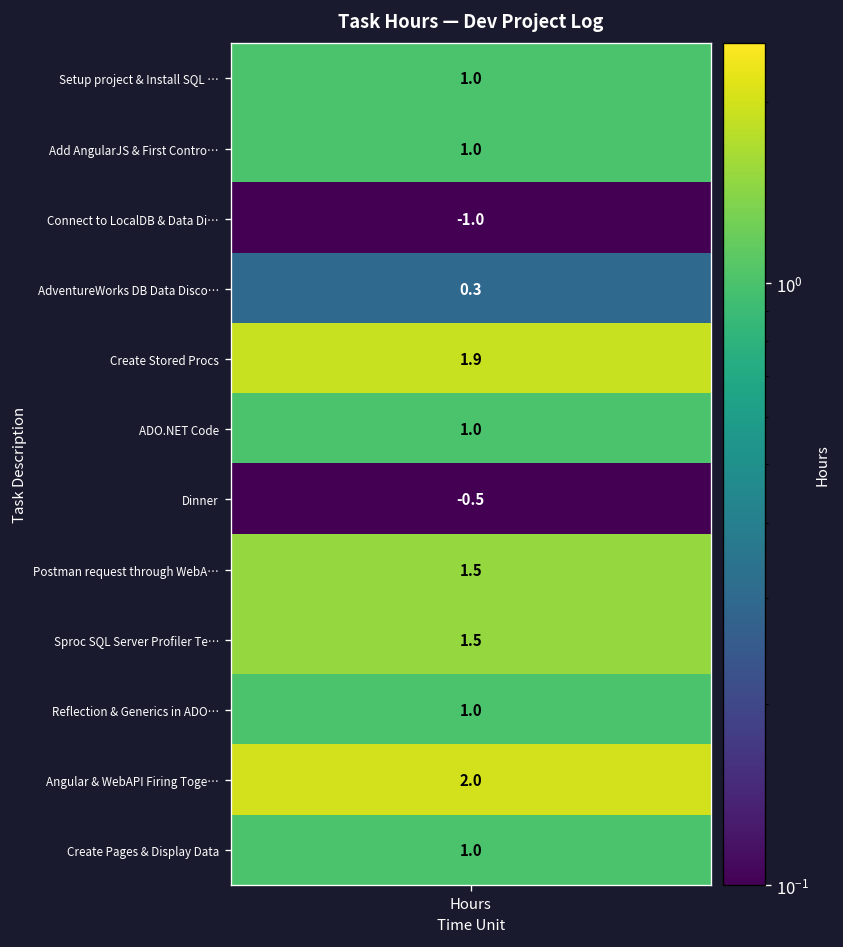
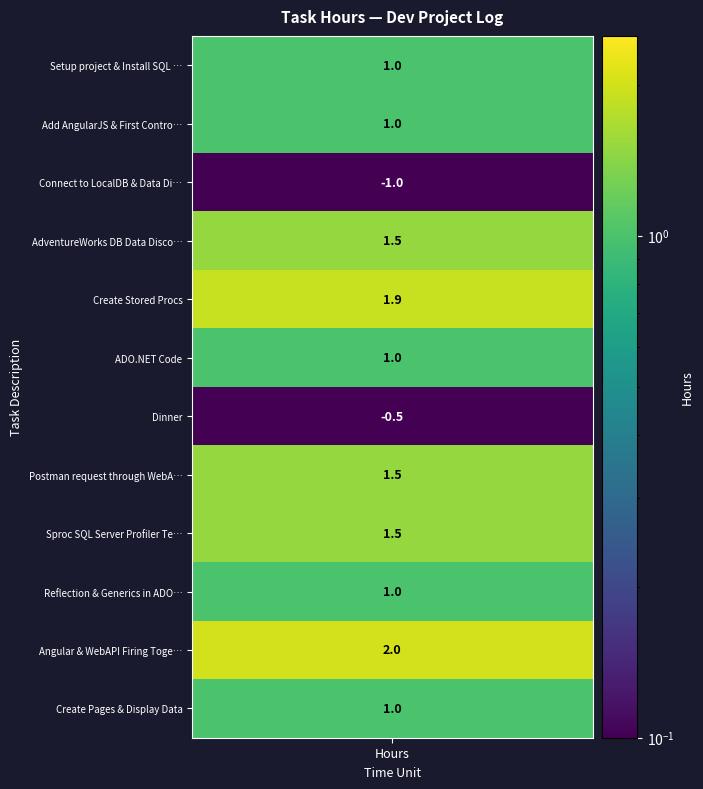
AdventureWorks DB Data Disco…, Hours: 0.3 -> 1.5
